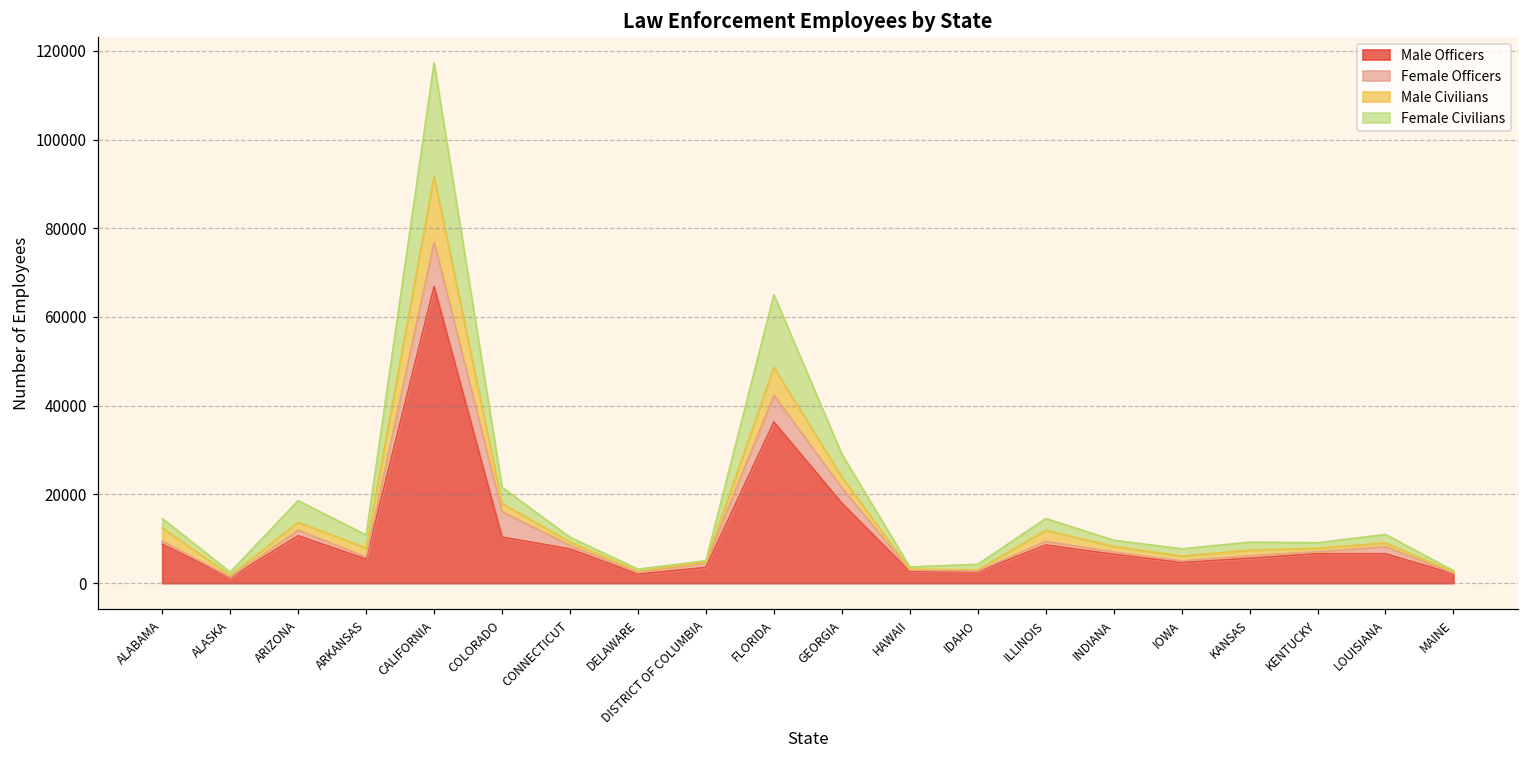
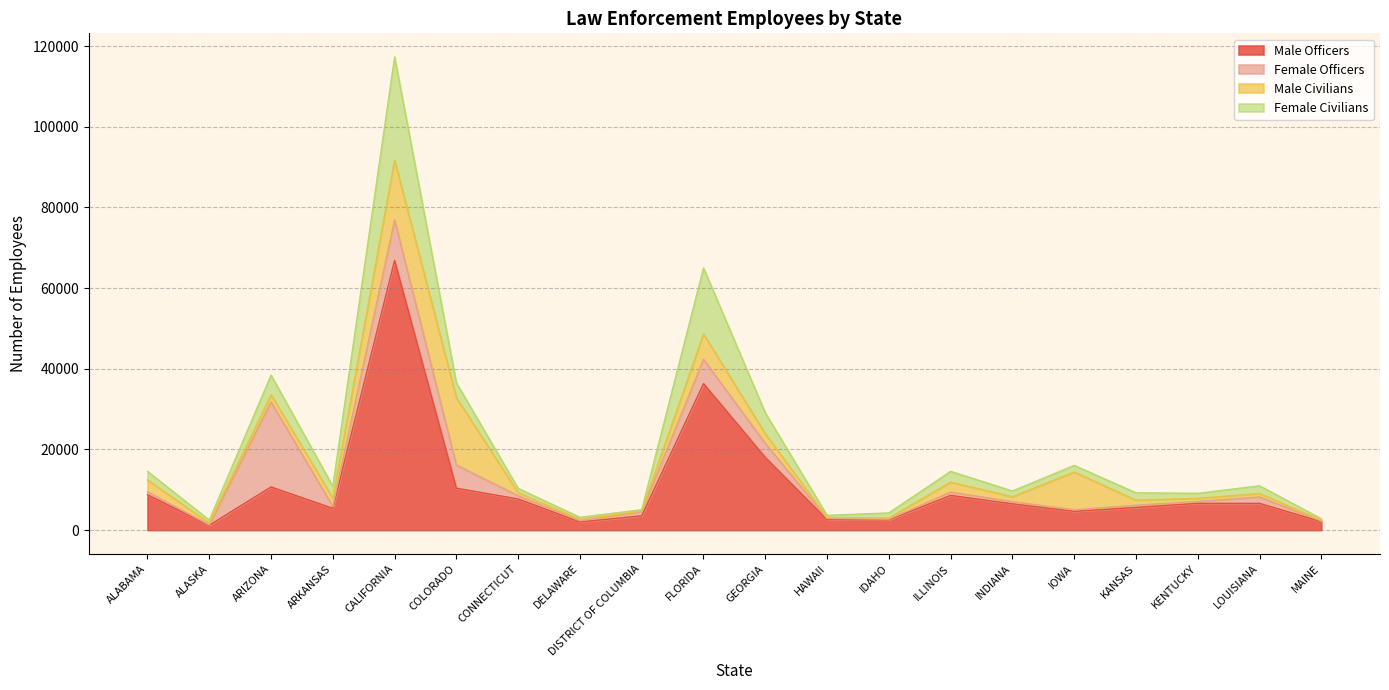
Female Officers, ARIZONA: 1000 -> 21000
Male Civilians, COLORADO: 2000 -> 17000
Male Civilians, IOWA: 1000 -> 9000
